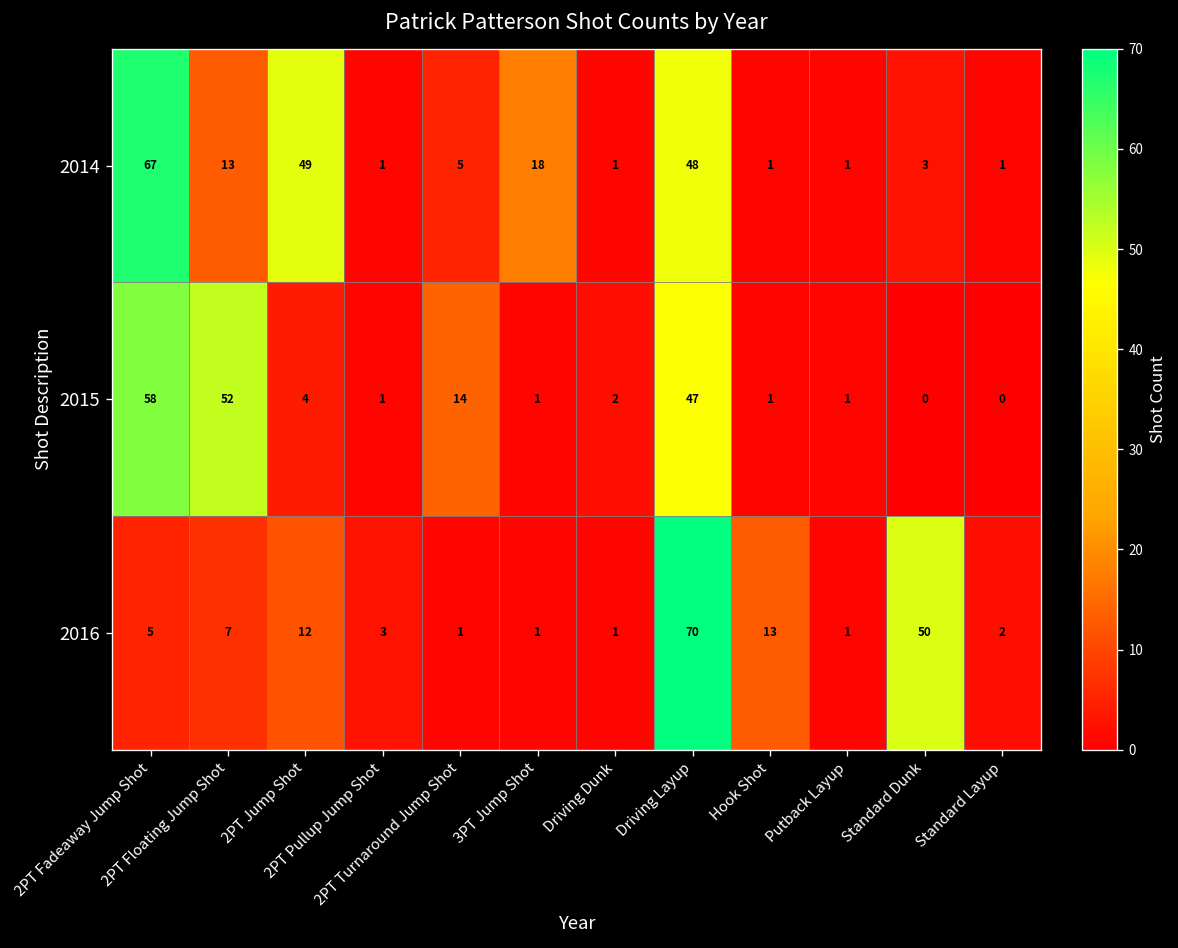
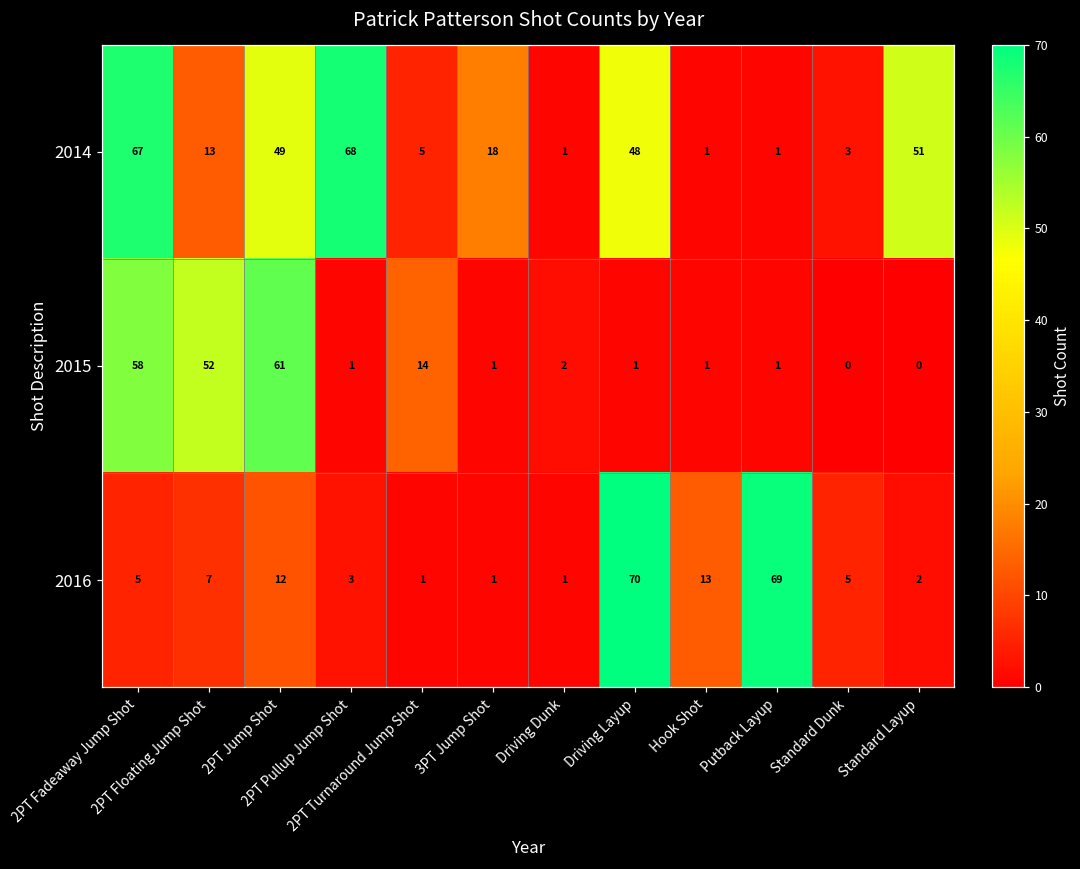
2014, 2PT Pullup Jump Shot: 1 -> 68
2014, Standard Layup: 1 -> 51
2015, 2PT Jump Shot: 4 -> 61
2015, Driving Layup: 47 -> 1
2016, Putback Layup: 1 -> 69
2016, Standard Dunk: 50 -> 5
